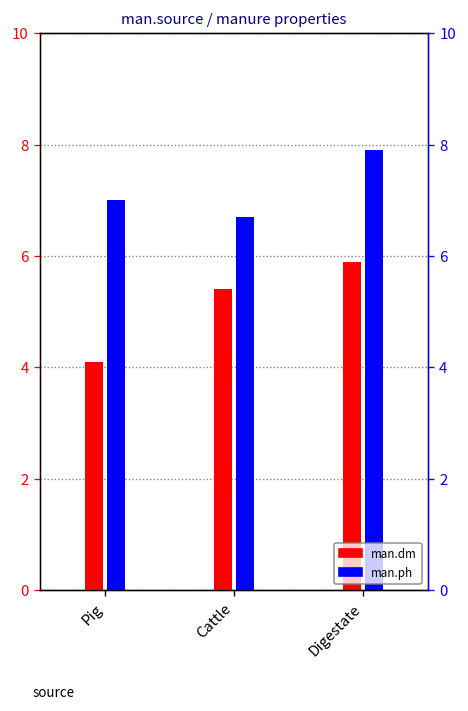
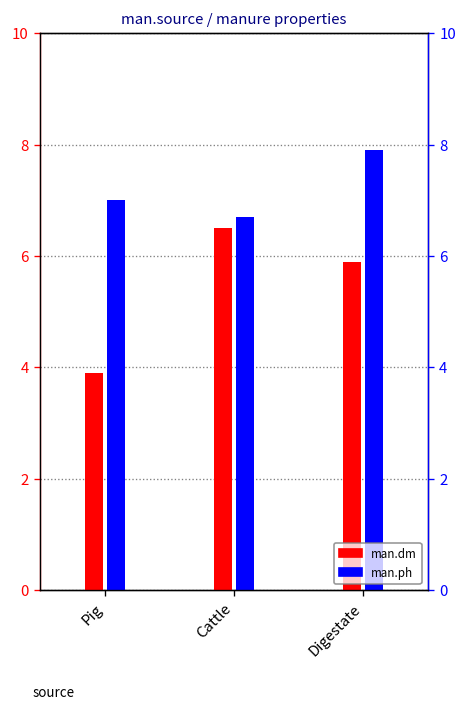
man.dm, Pig: 4.1 -> 3.9
man.dm, Cattle: 5.4 -> 6.5
